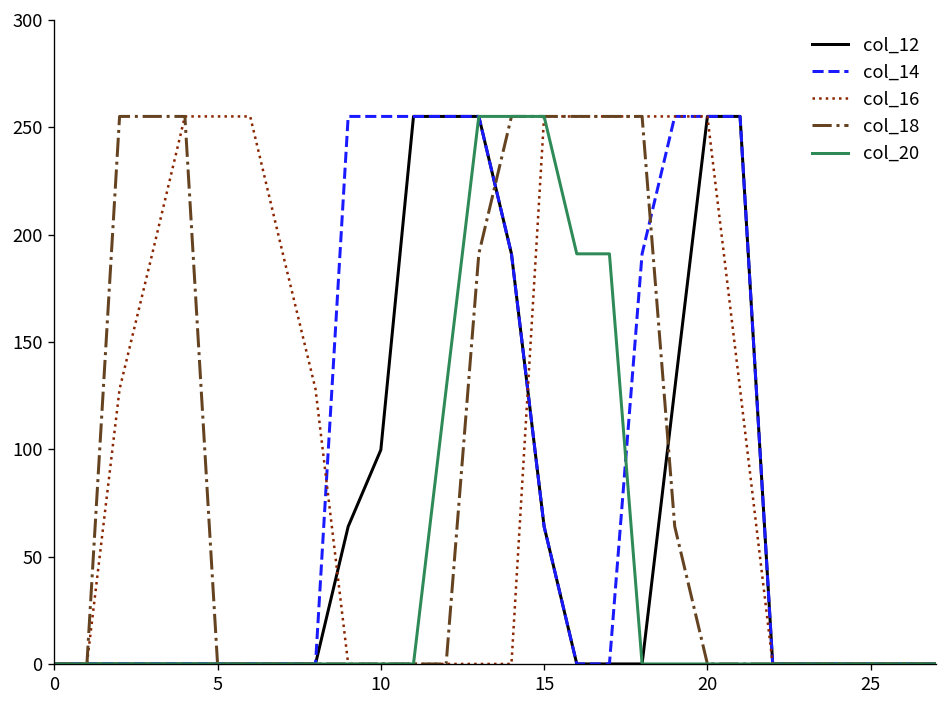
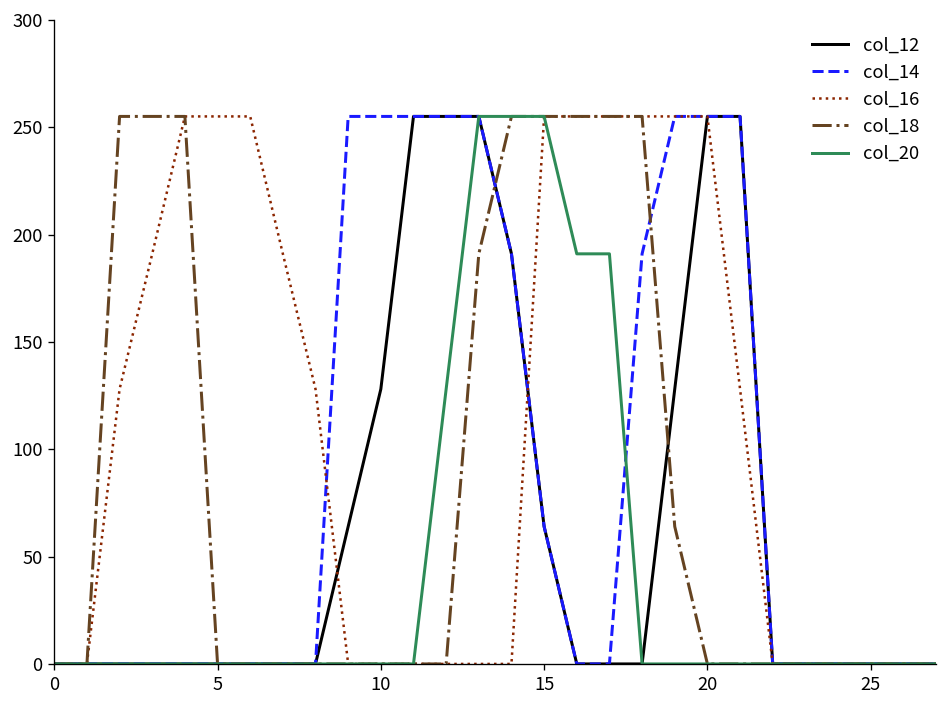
col_12, 10: 100 -> 128
